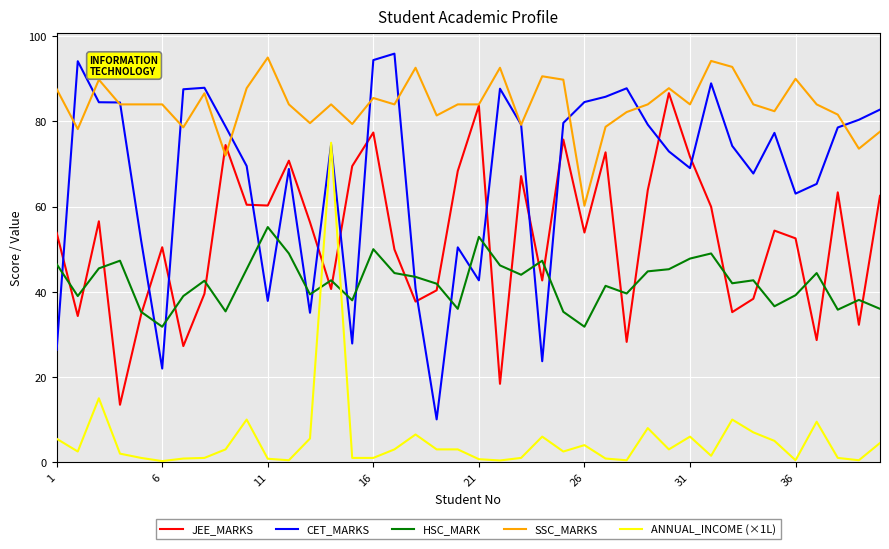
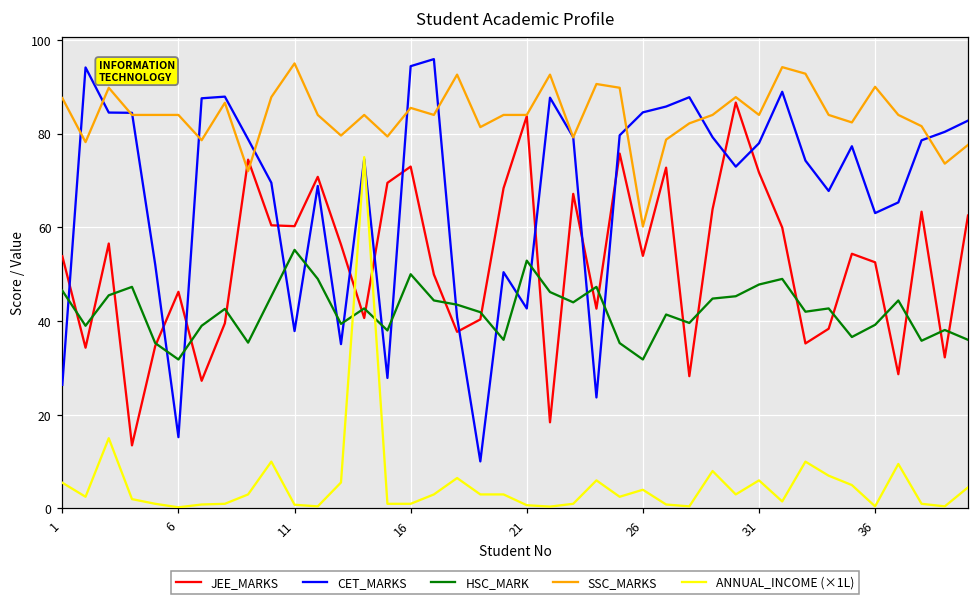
JEE_MARKS, 6: 50 -> 46
CET_MARKS, 6: 22 -> 15
JEE_MARKS, 16: 77 -> 73
CET_MARKS, 31: 69 -> 78
